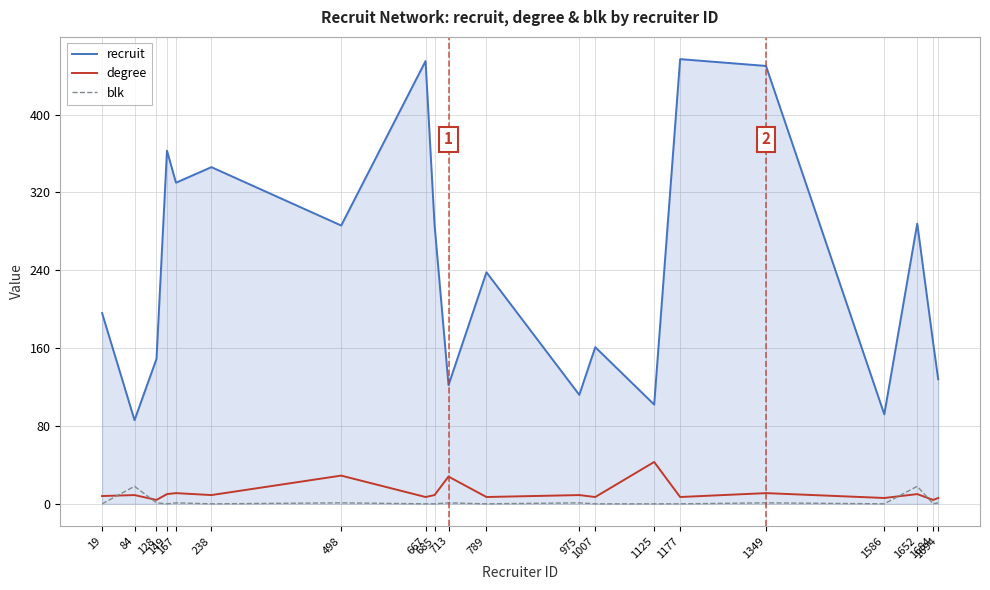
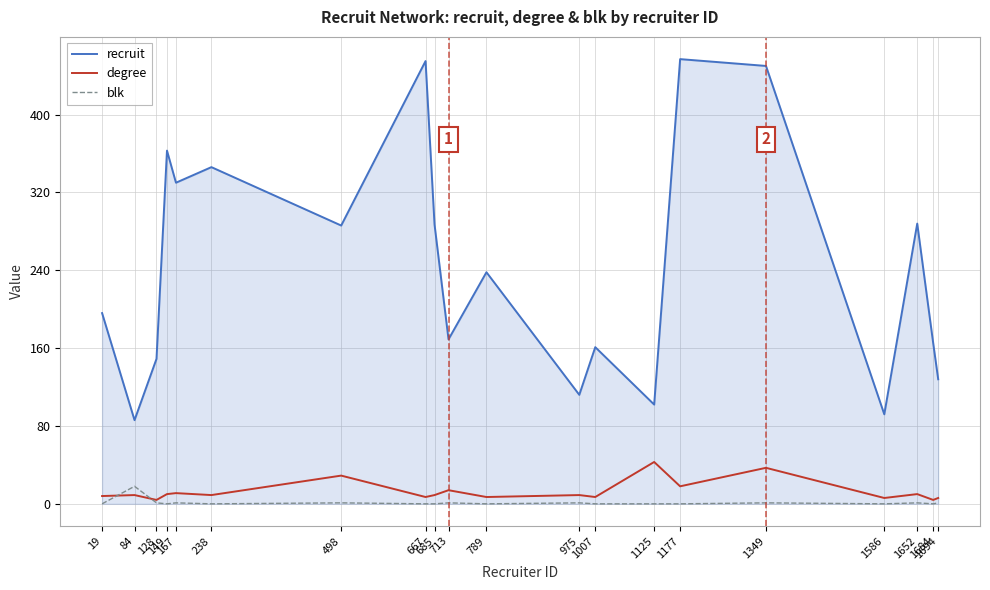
recruit, 713: 120 -> 170
degree, 713: 30 -> 10
degree, 1177: 10 -> 20
degree, 1349: 10 -> 40
blk, 1652: 20 -> 0
